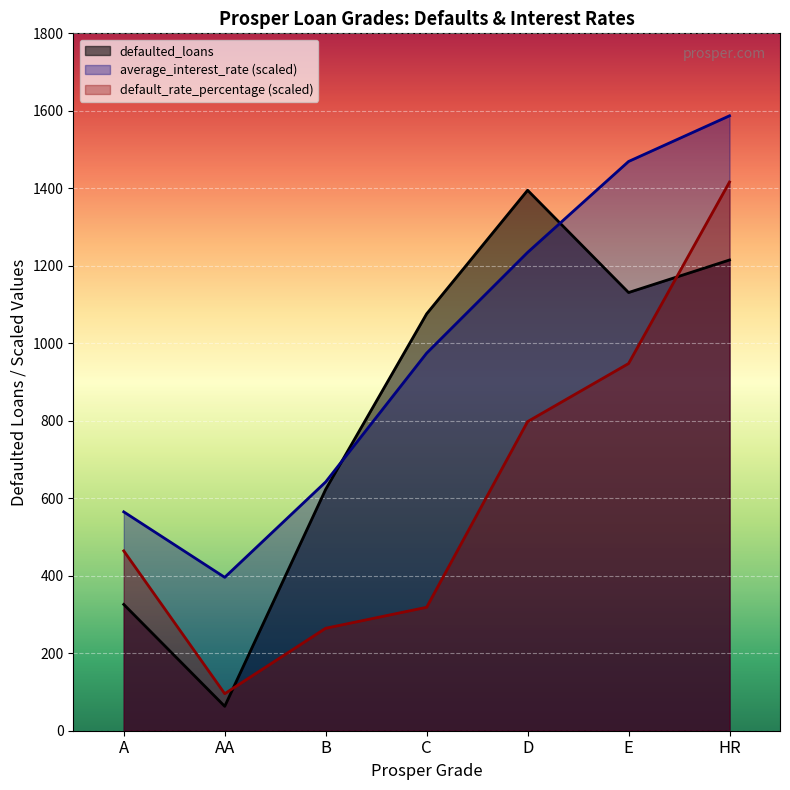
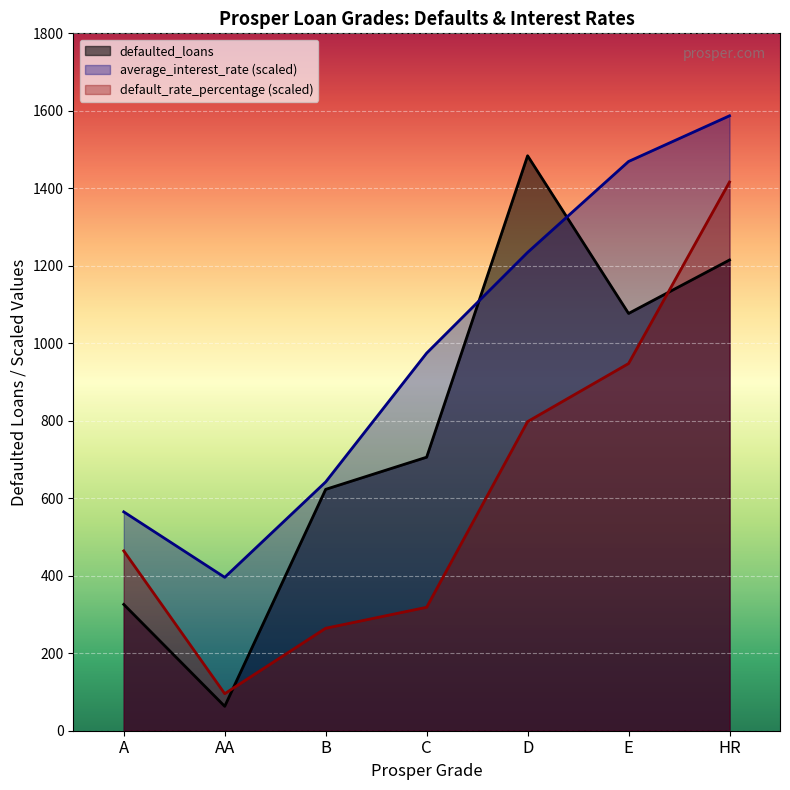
defaulted_loans, C: 1080 -> 710
defaulted_loans, D: 1400 -> 1480
defaulted_loans, E: 1130 -> 1080
